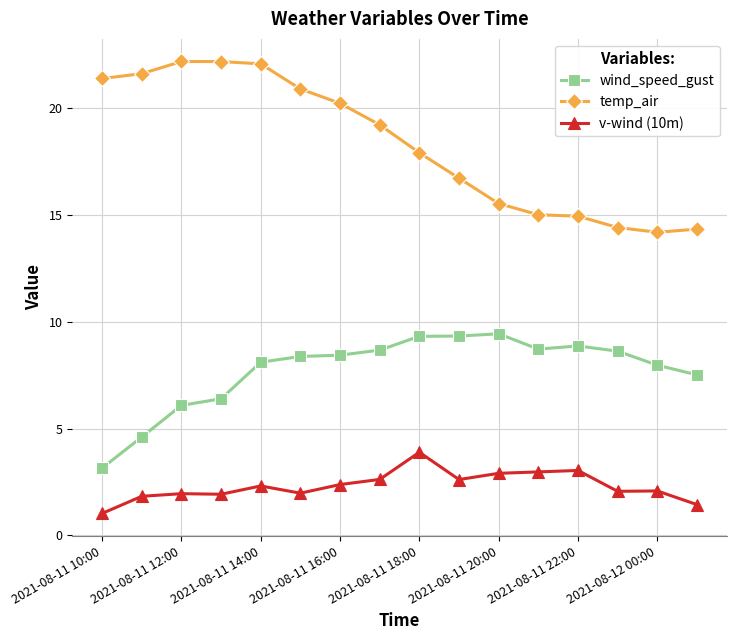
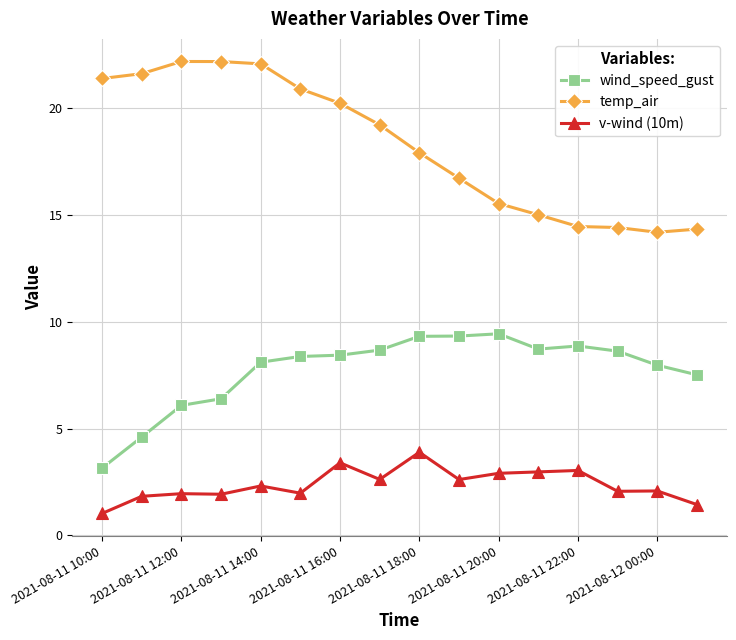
v-wind (10m), 2021-08-11 16:00: 2.4 -> 3.4
temp_air, 2021-08-11 22:00: 14.9 -> 14.4
